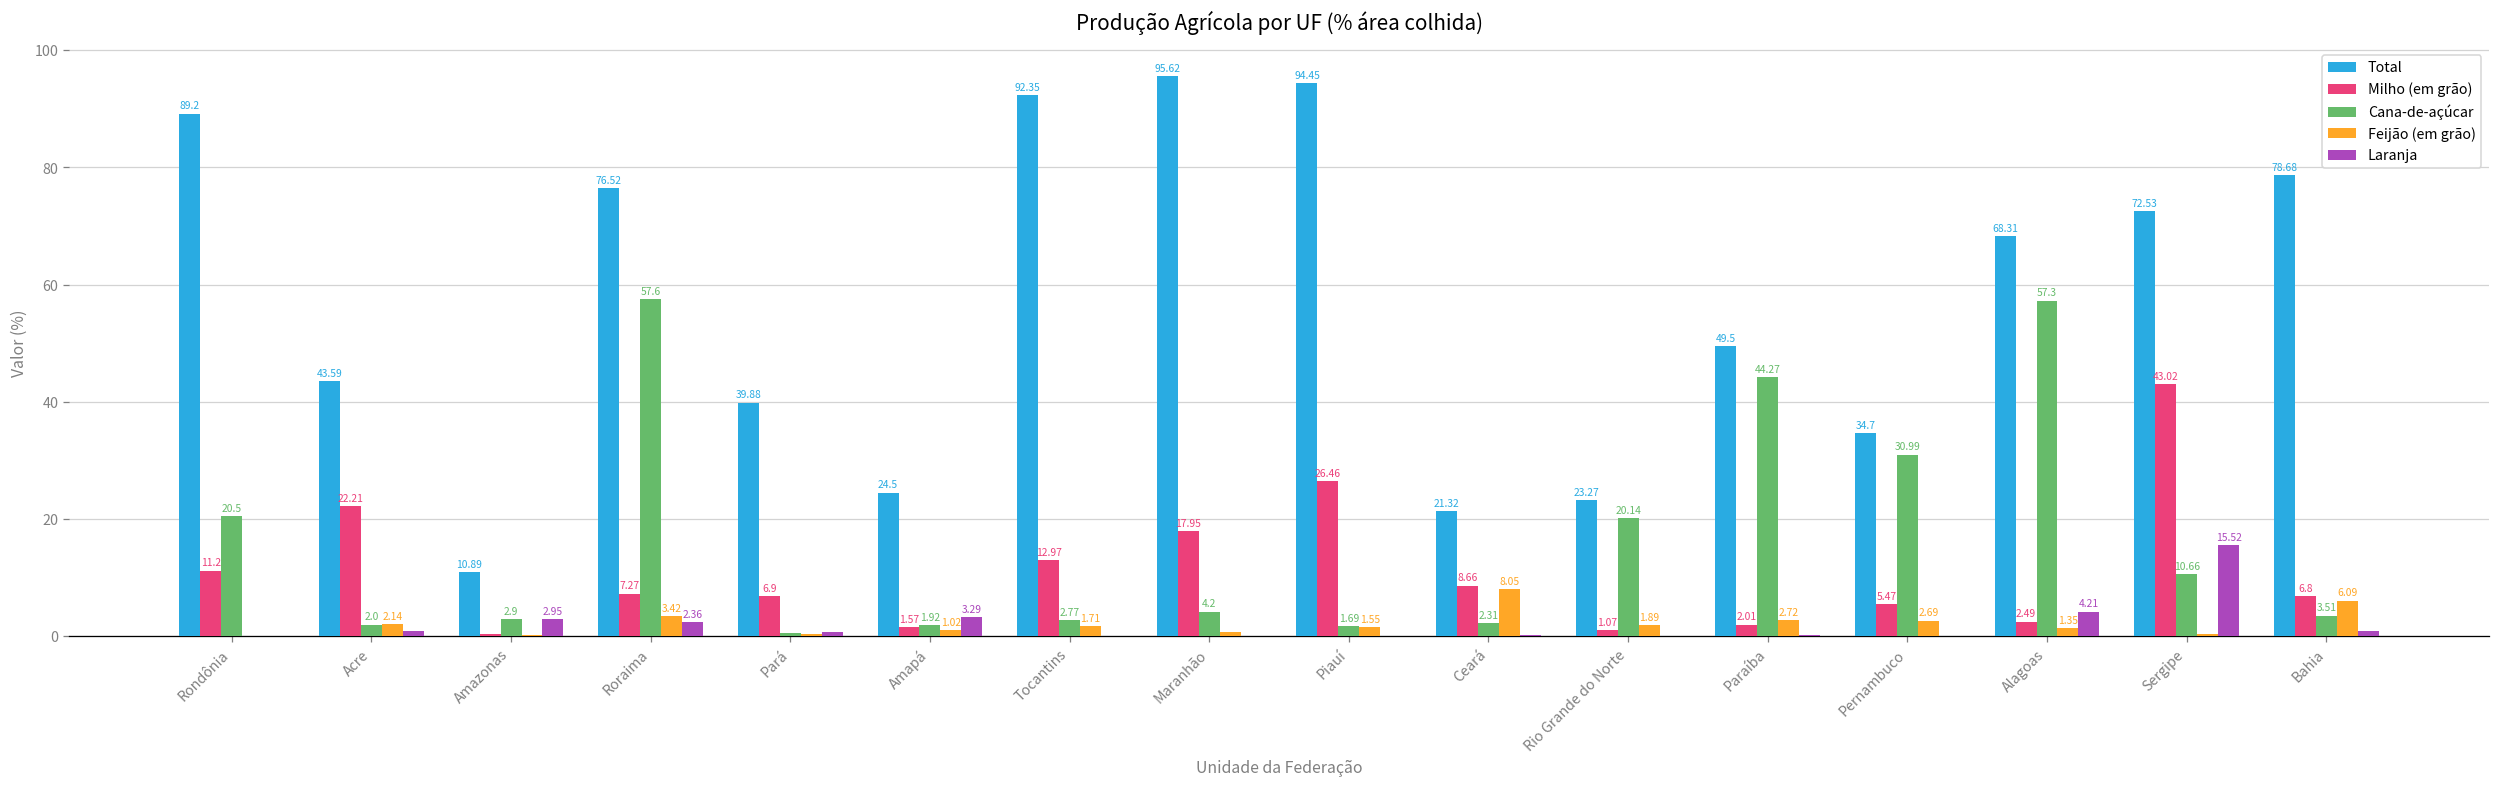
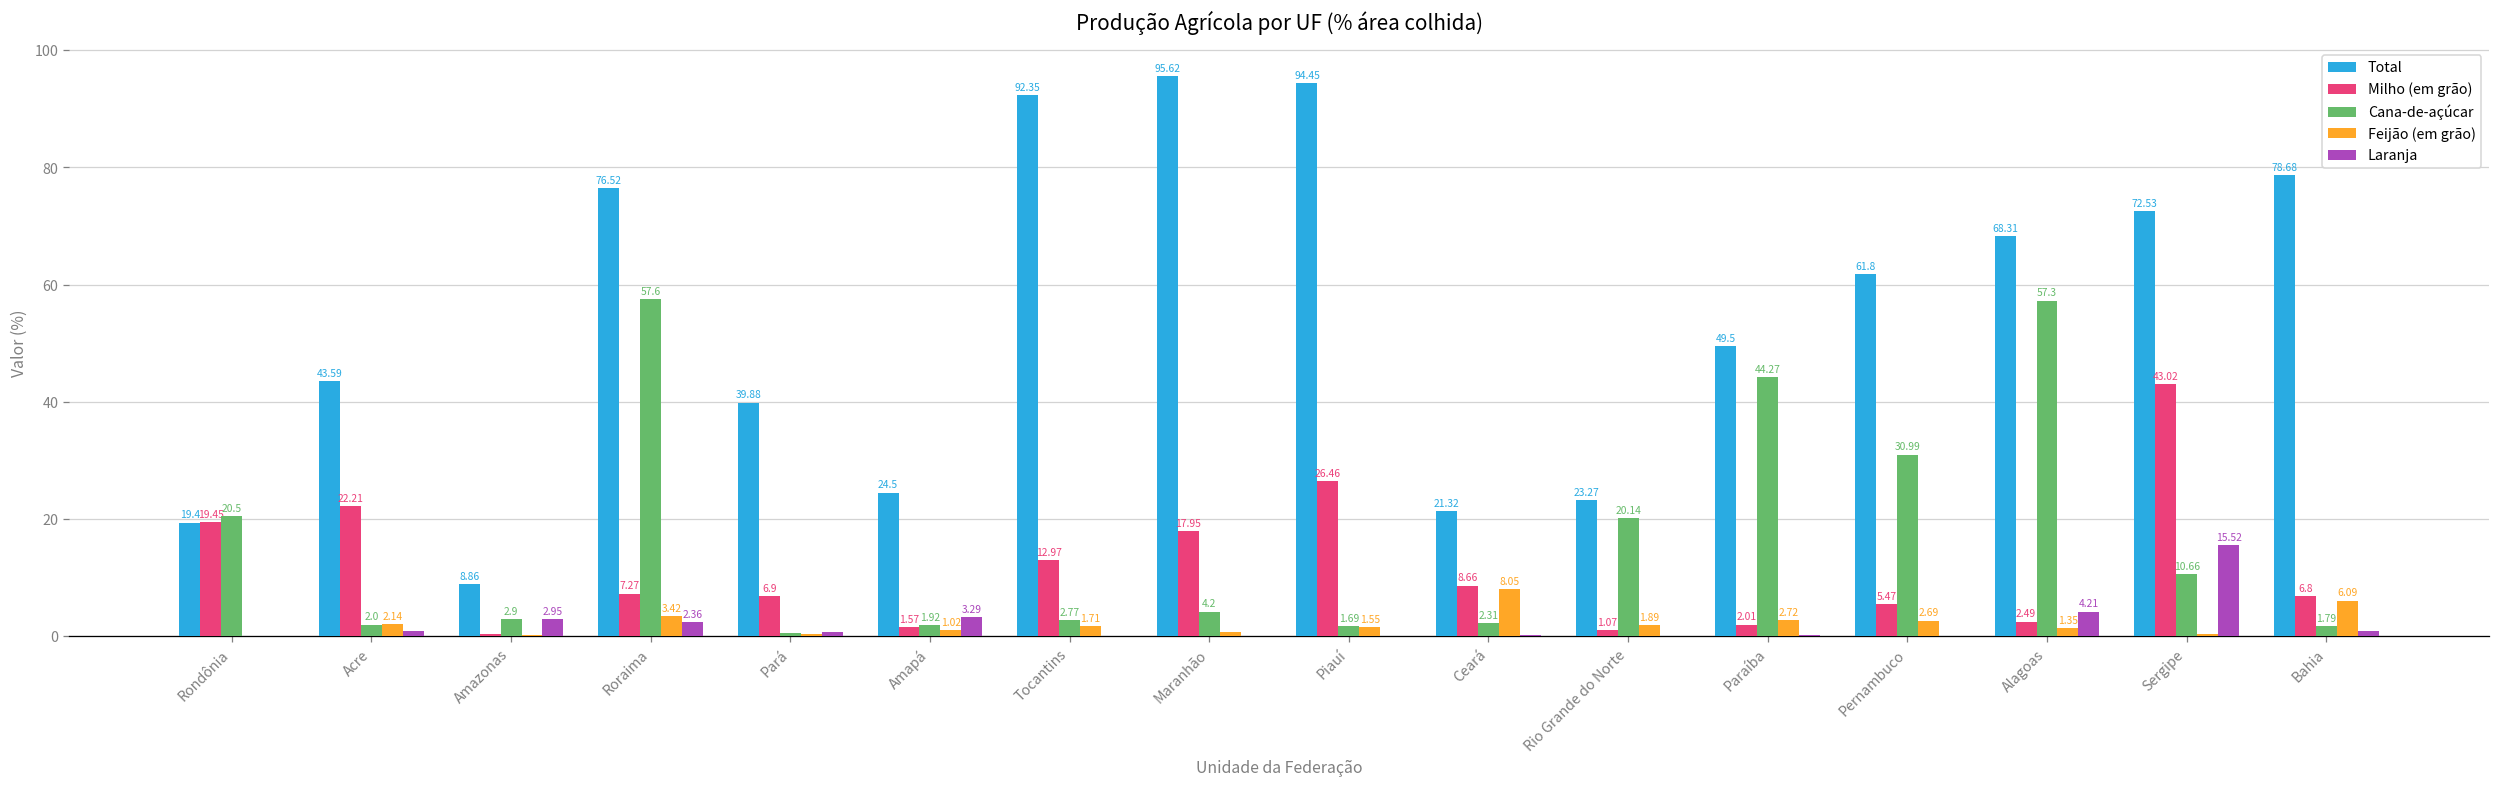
Total, Rondônia: 89.2 -> 19.4
Milho (em grão), Rondônia: 11.2 -> 19.45
Total, Amazonas: 10.89 -> 8.86
Total, Pernambuco: 34.7 -> 61.8
Cana-de-açúcar, Bahia: 3.51 -> 1.79
